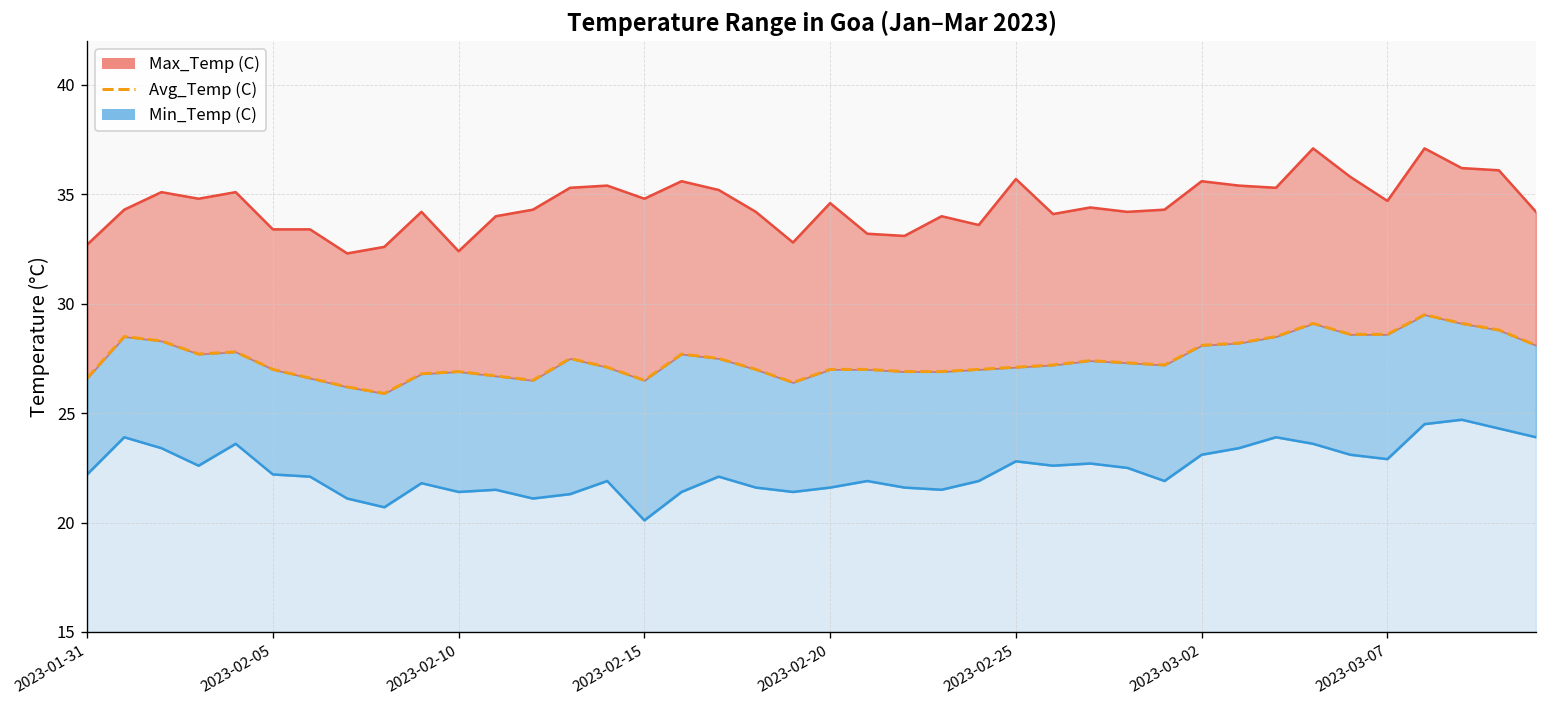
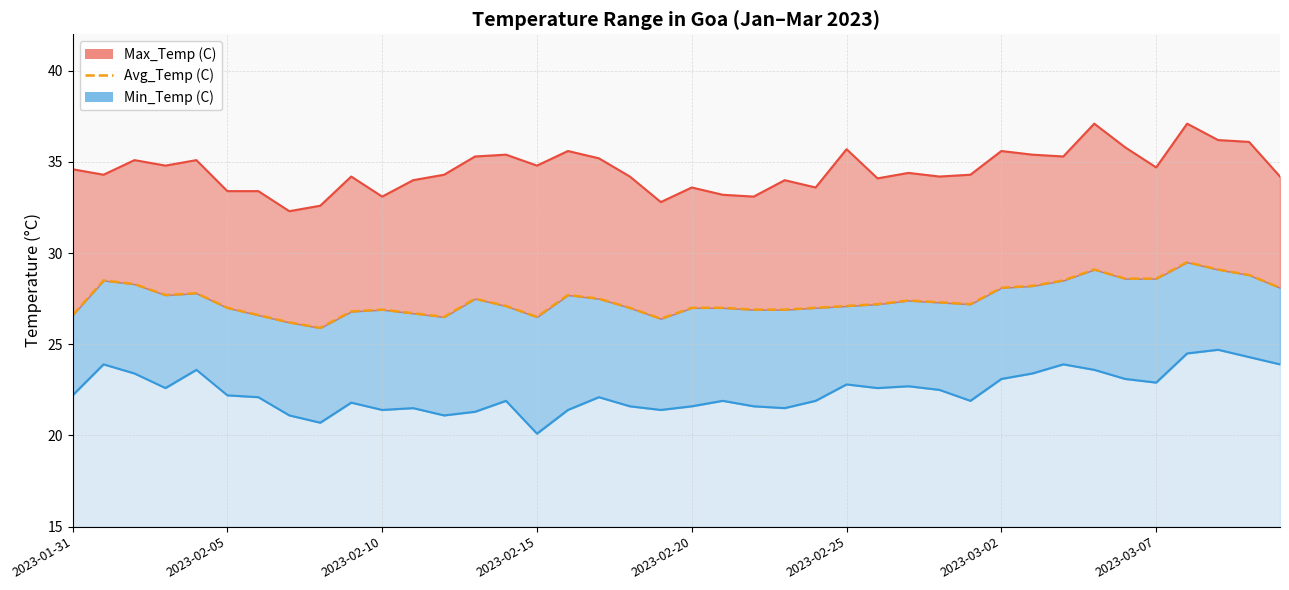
Max_Temp (C), 2023-01-31: 32.7 -> 34.6
Max_Temp (C), 2023-02-10: 32.4 -> 33.1
Max_Temp (C), 2023-02-20: 34.6 -> 33.6
